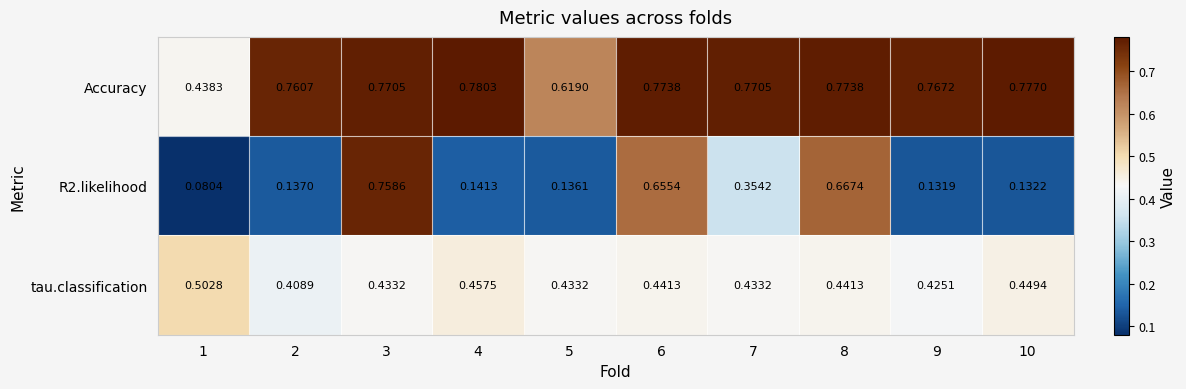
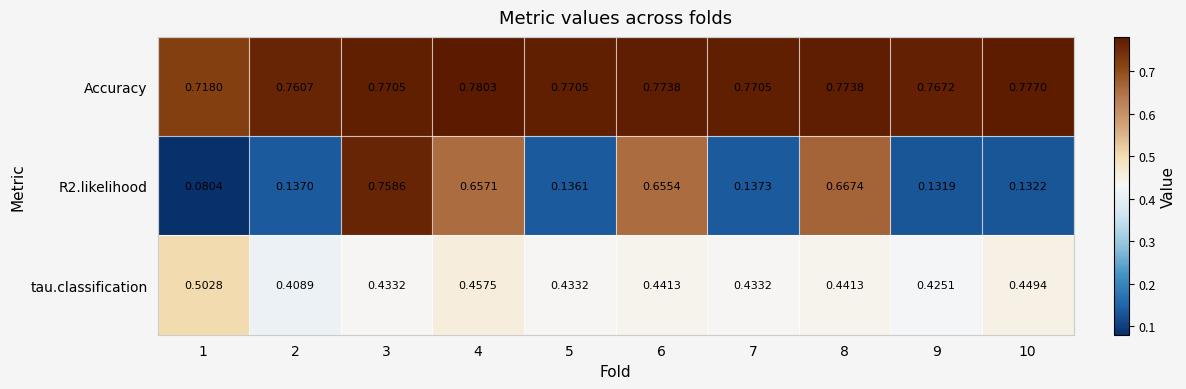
Accuracy, 1: 0.4383 -> 0.7180
Accuracy, 5: 0.6190 -> 0.7705
R2.likelihood, 4: 0.1413 -> 0.6571
R2.likelihood, 7: 0.3542 -> 0.1373
